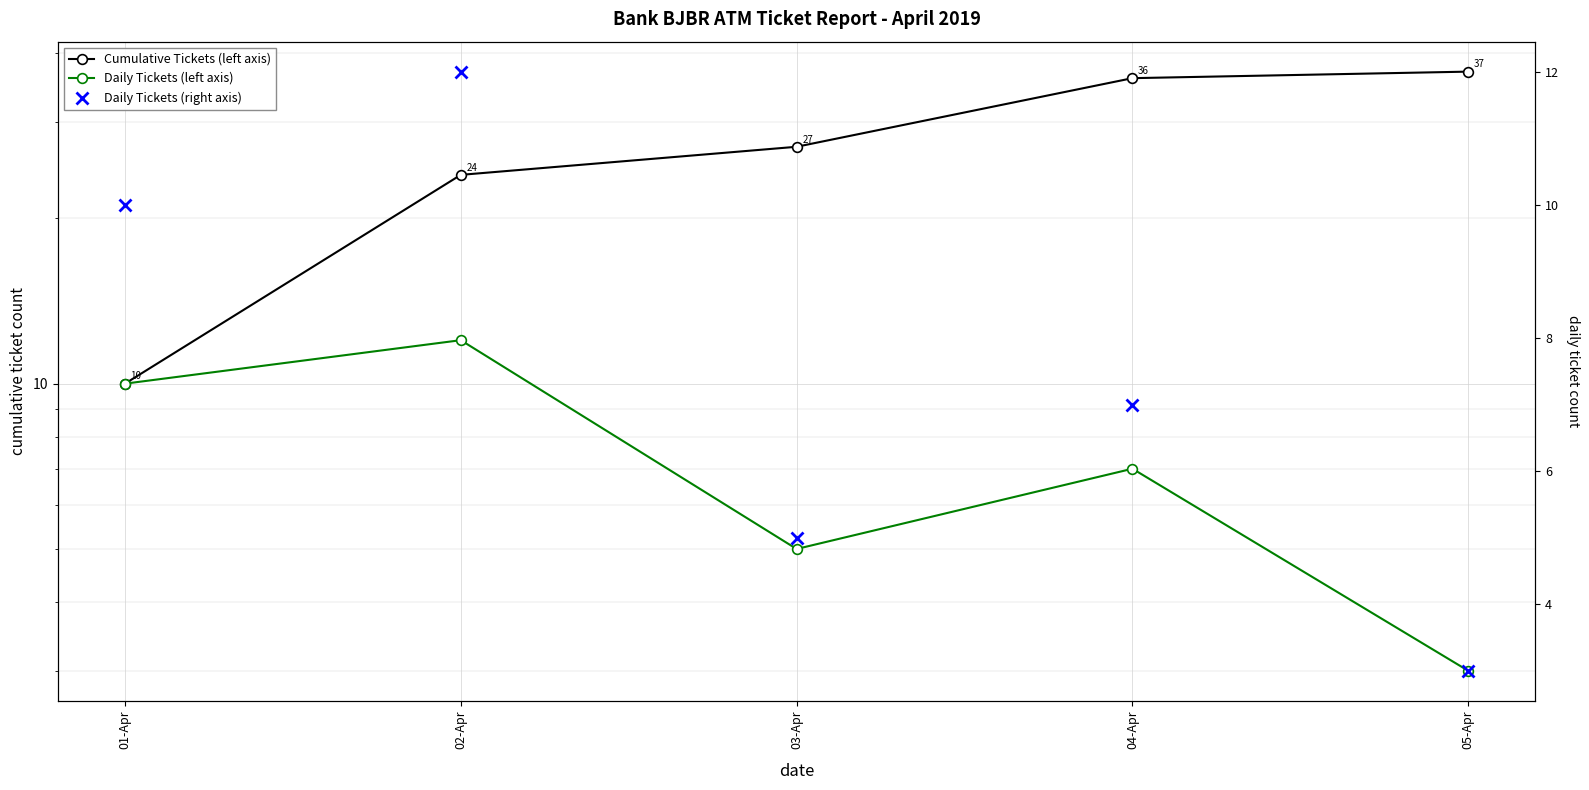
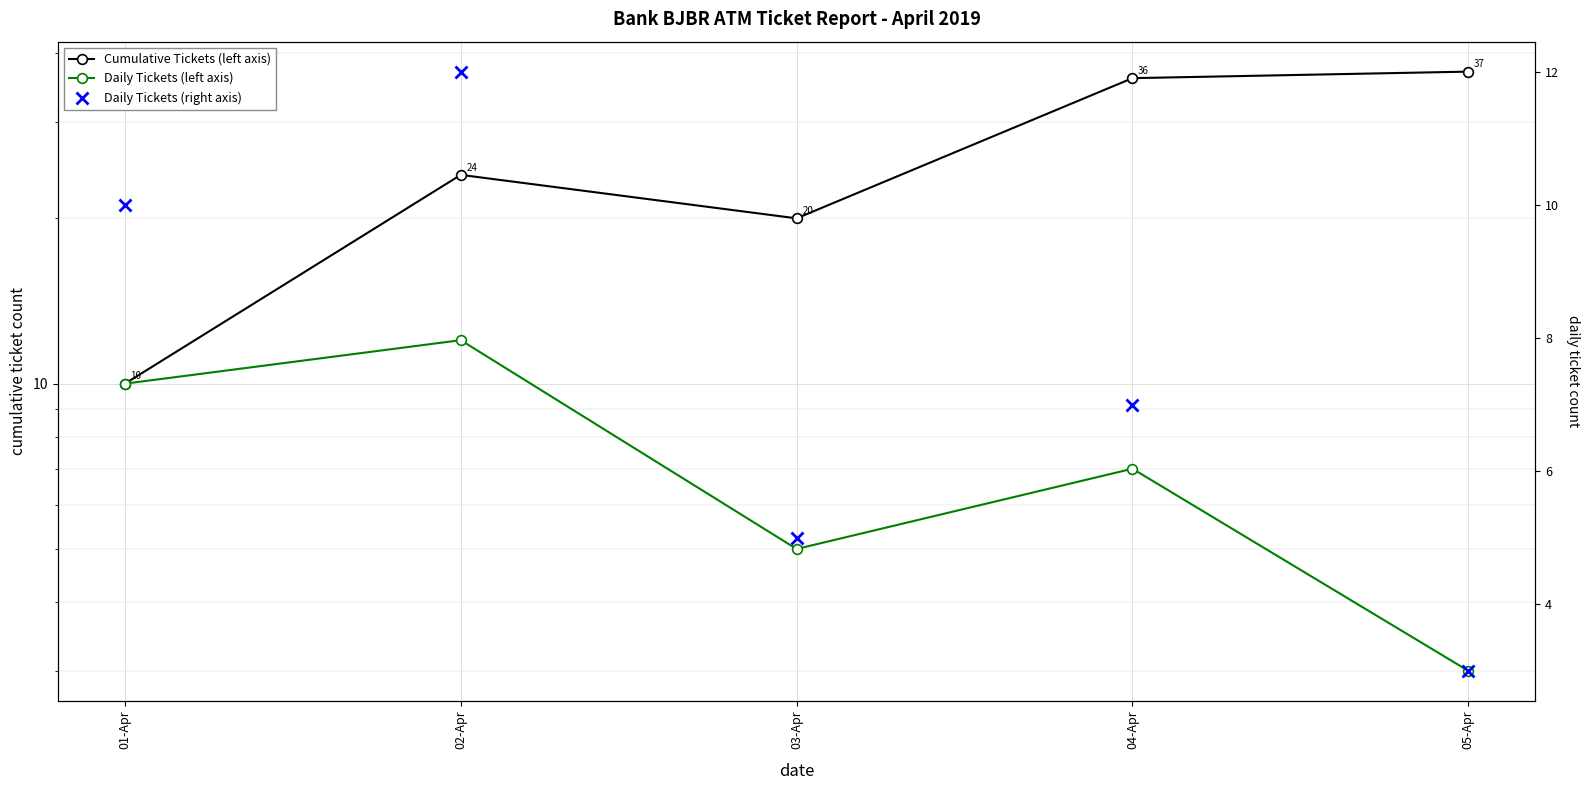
Cumulative Tickets (left axis), 03-Apr: 27 -> 20
